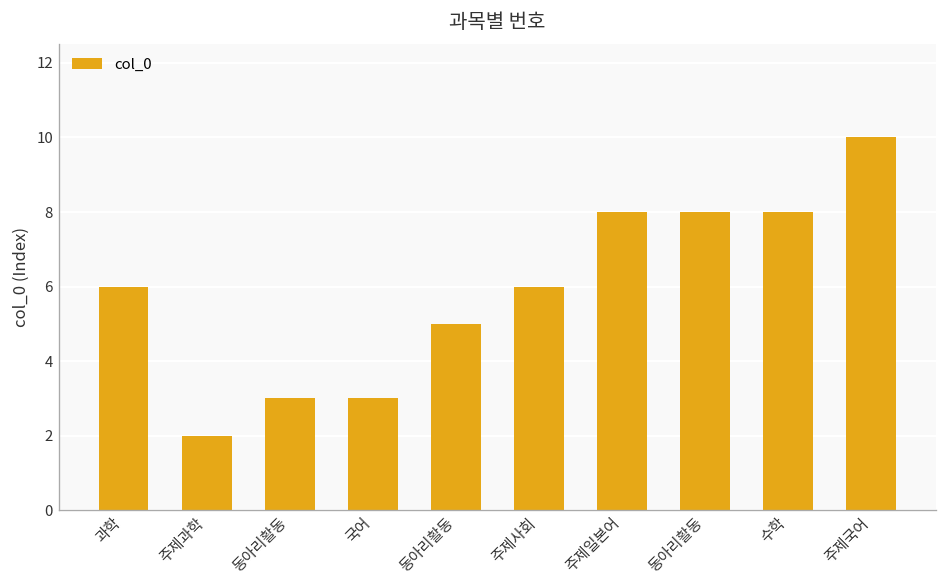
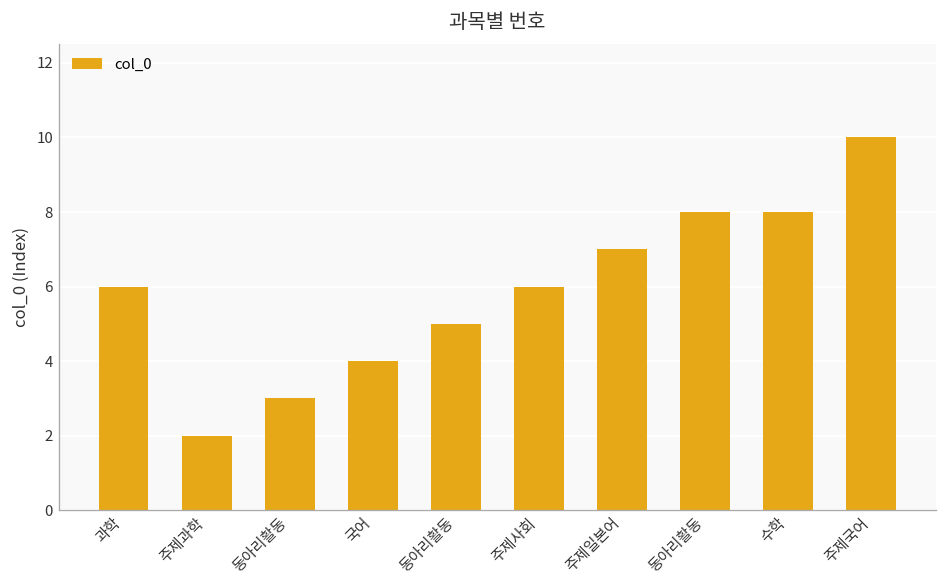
국어: 3 -> 4
주제일본어: 8 -> 7
